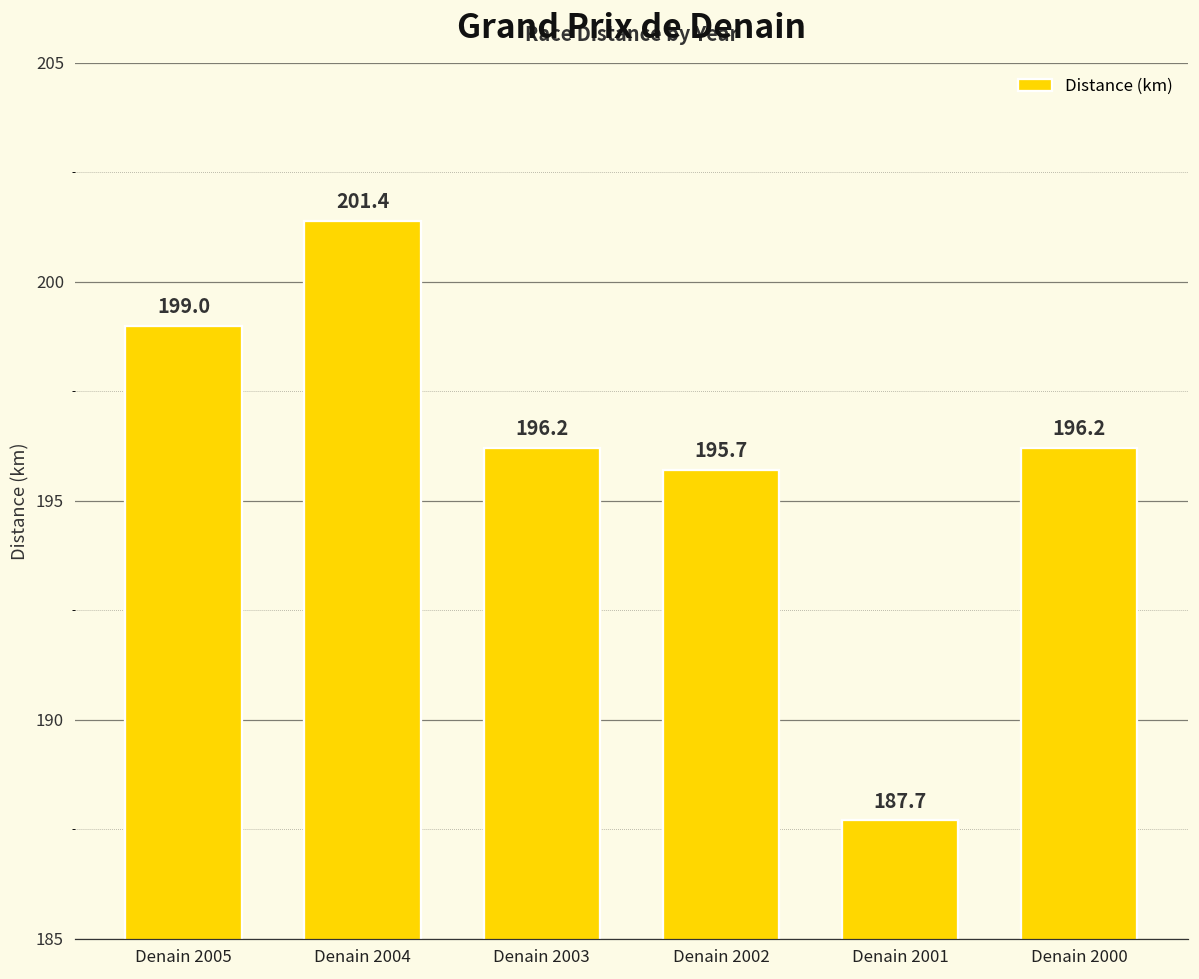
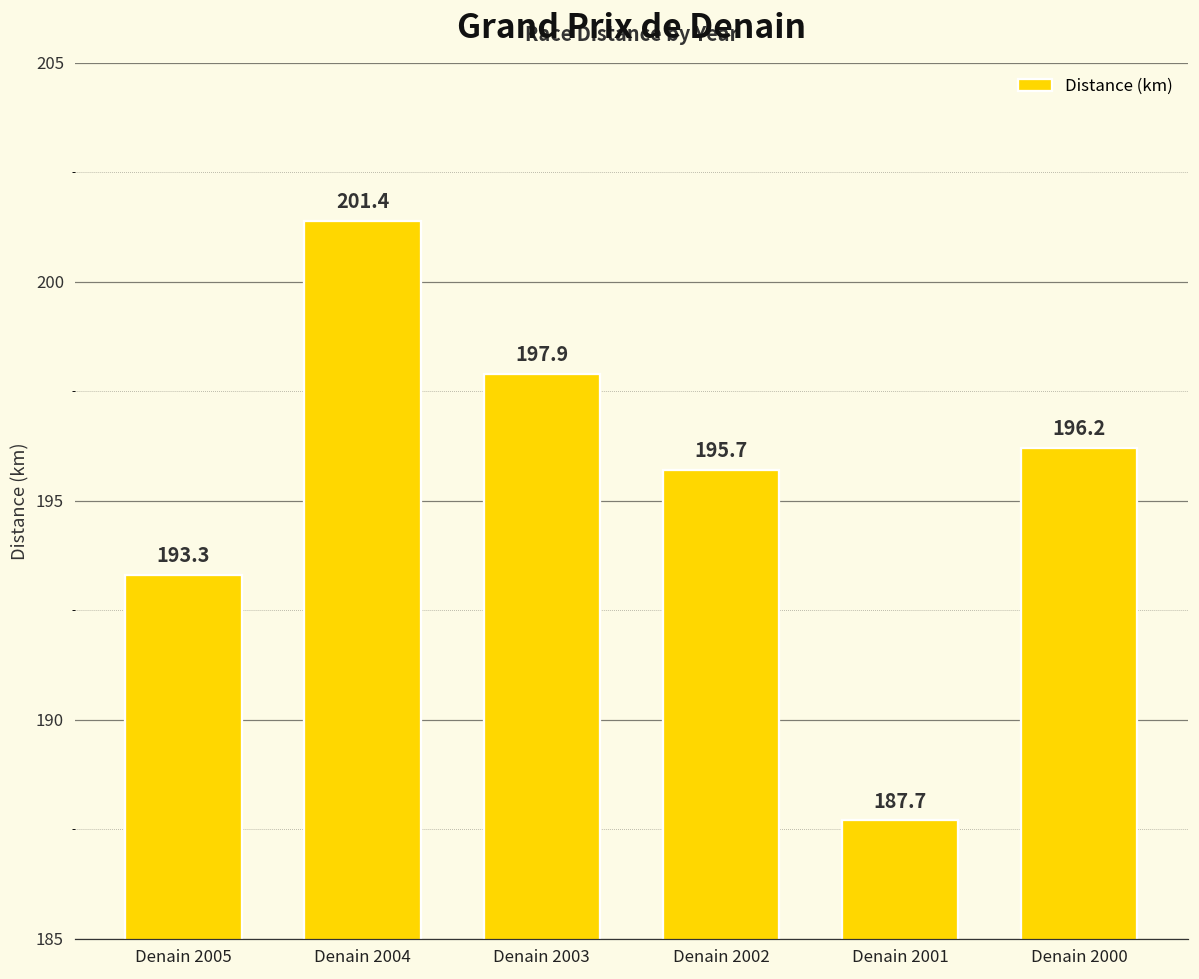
Denain 2005: 199.0 -> 193.3
Denain 2003: 196.2 -> 197.9
